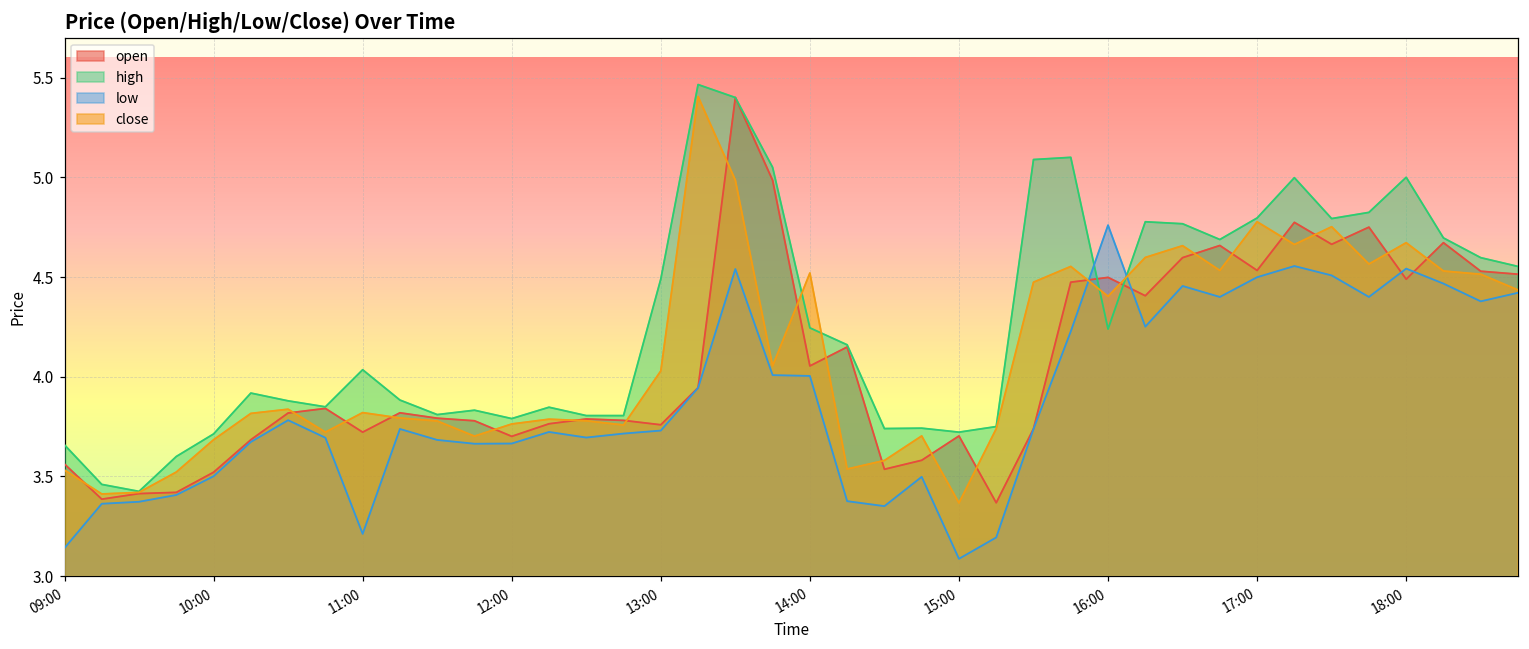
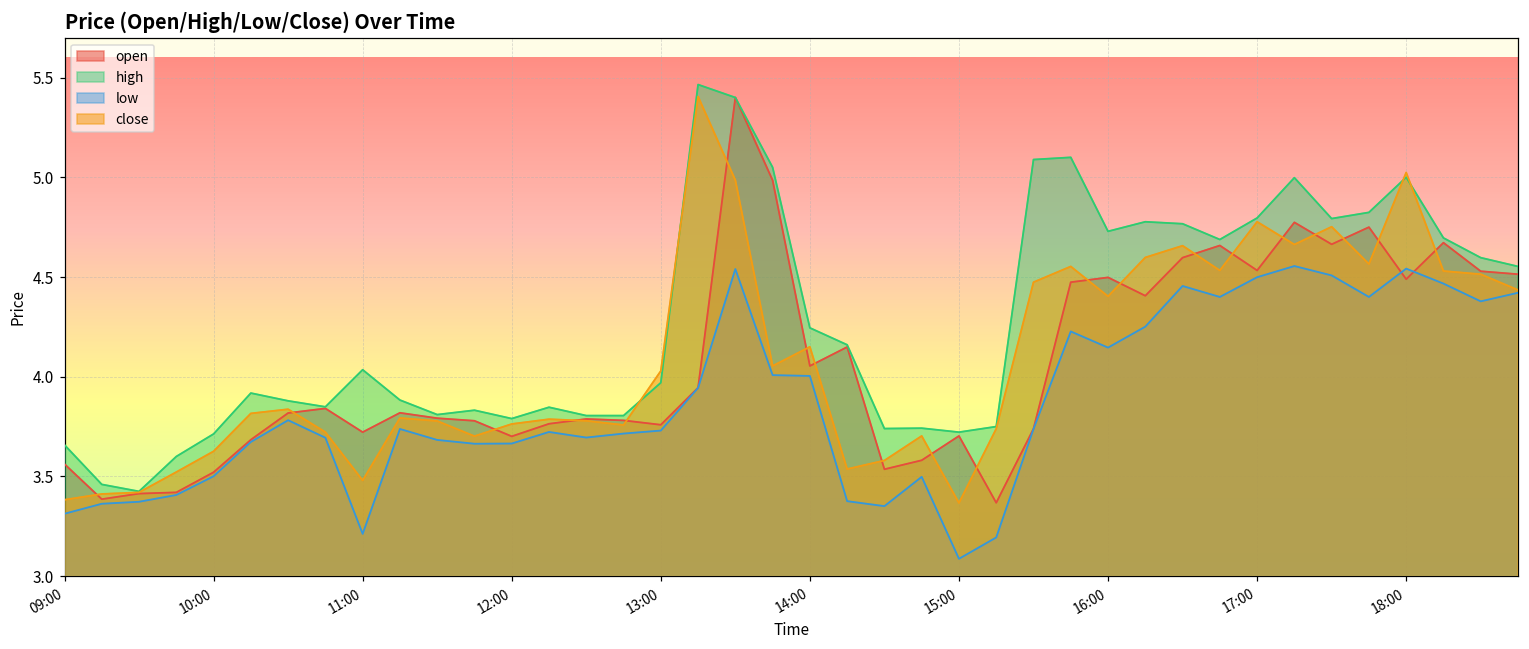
low, 09:00: 3.14 -> 3.31
close, 09:00: 3.53 -> 3.38
close, 10:00: 3.68 -> 3.63
close, 11:00: 3.82 -> 3.48
high, 13:00: 4.49 -> 3.97
close, 14:00: 4.52 -> 4.15
high, 16:00: 4.24 -> 4.73
low, 16:00: 4.76 -> 4.15
close, 18:00: 4.67 -> 5.02
